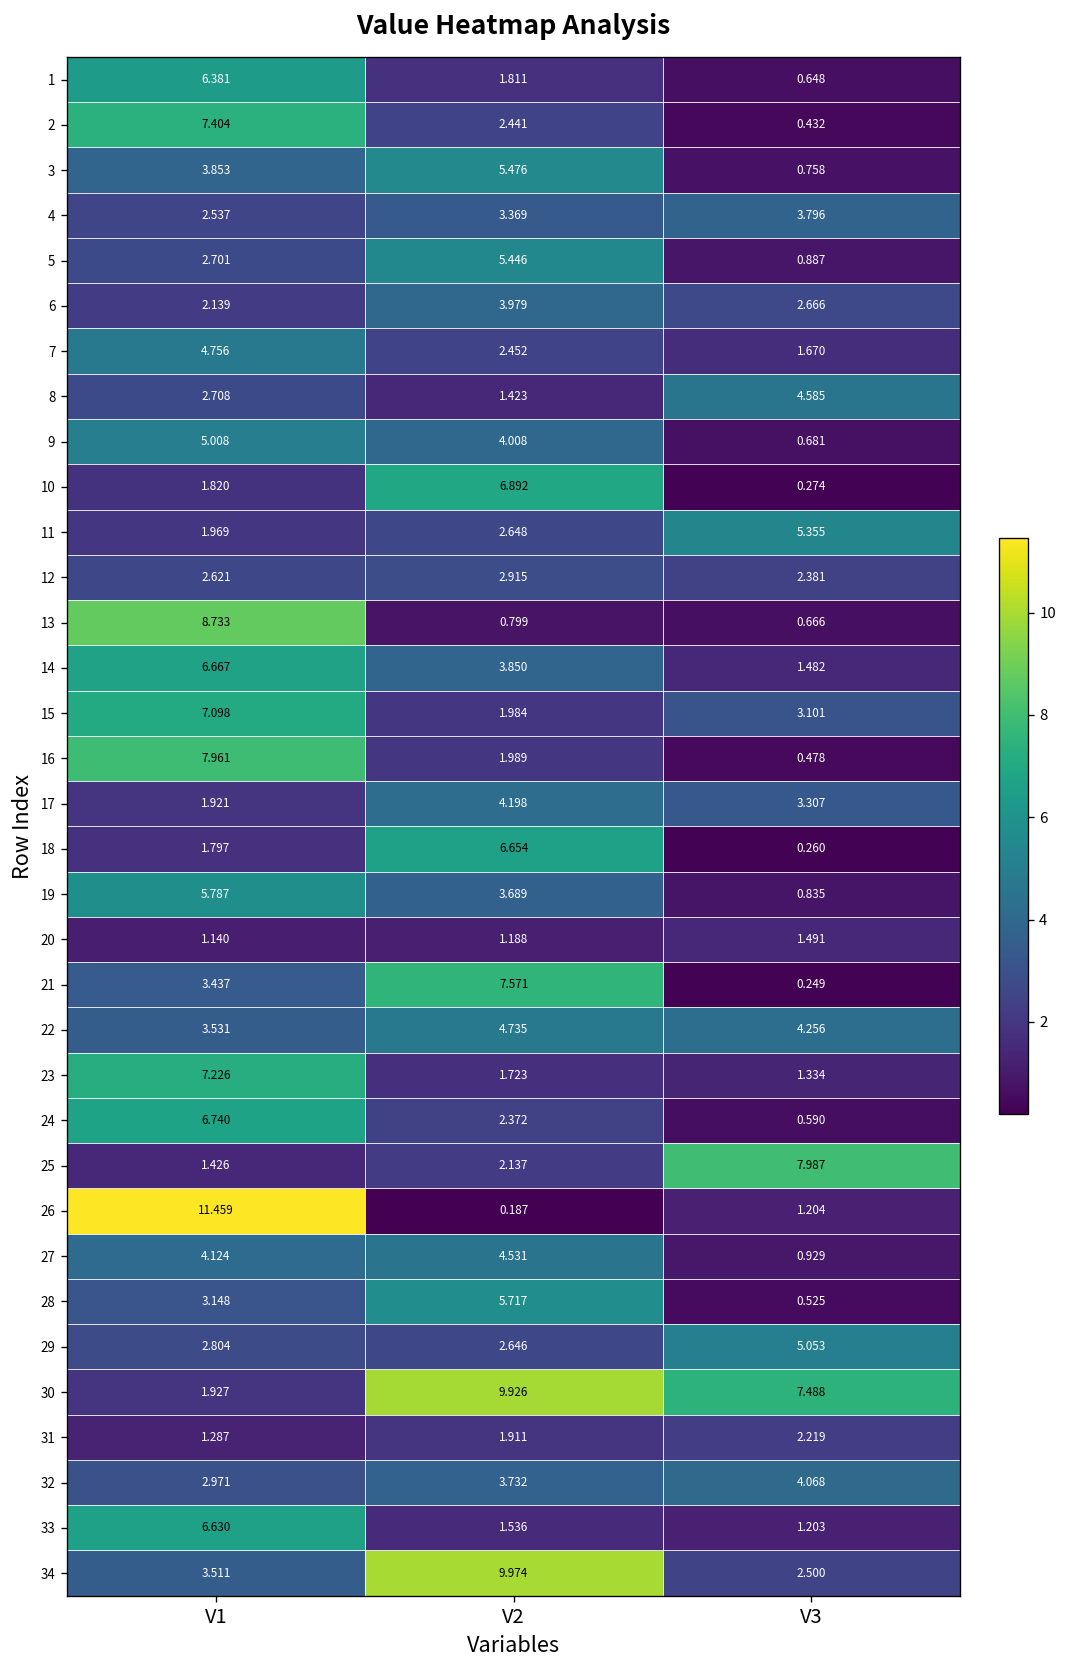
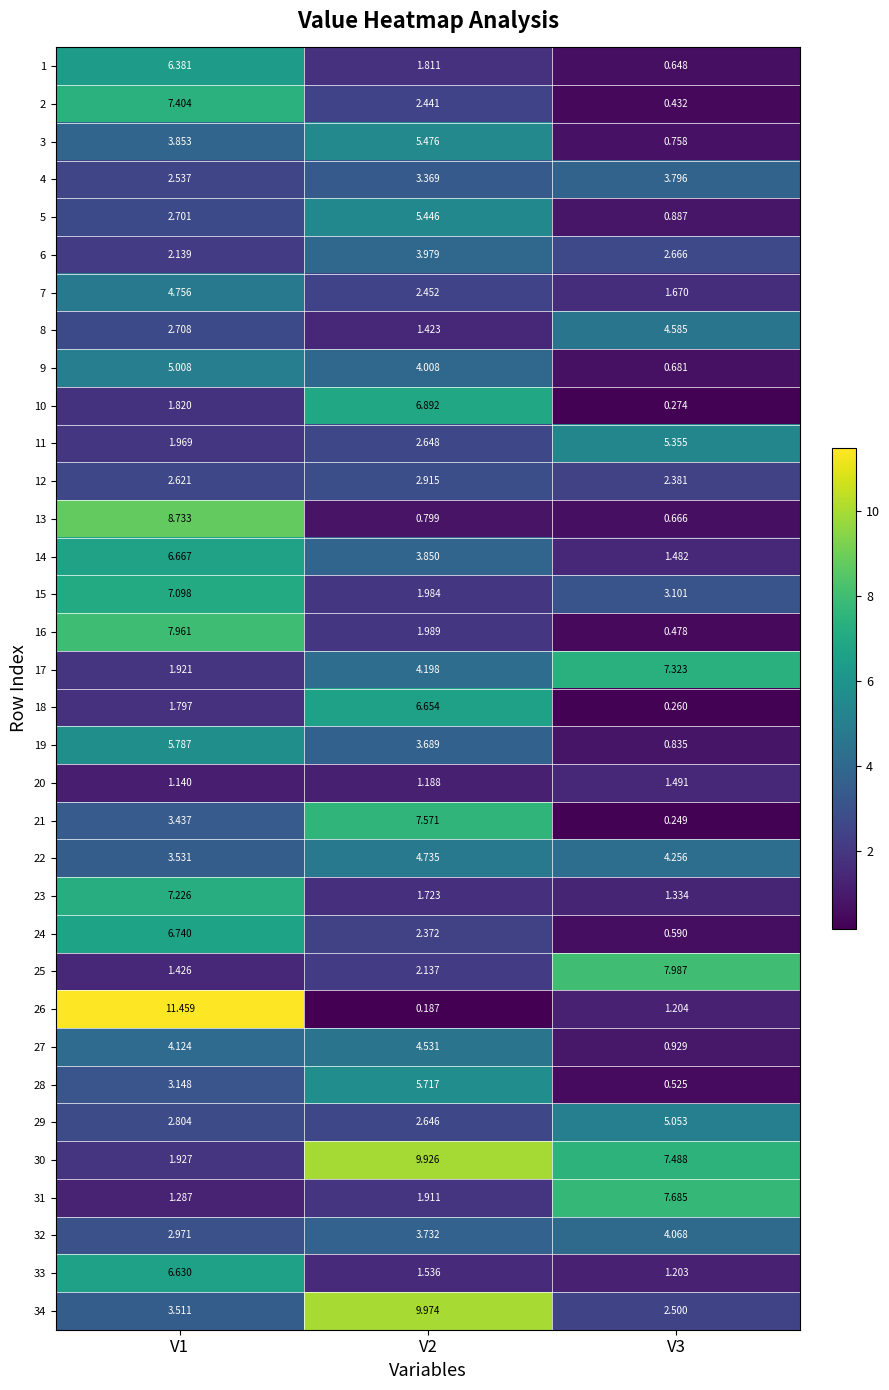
17, V3: 3.307 -> 7.323
31, V3: 2.219 -> 7.685
